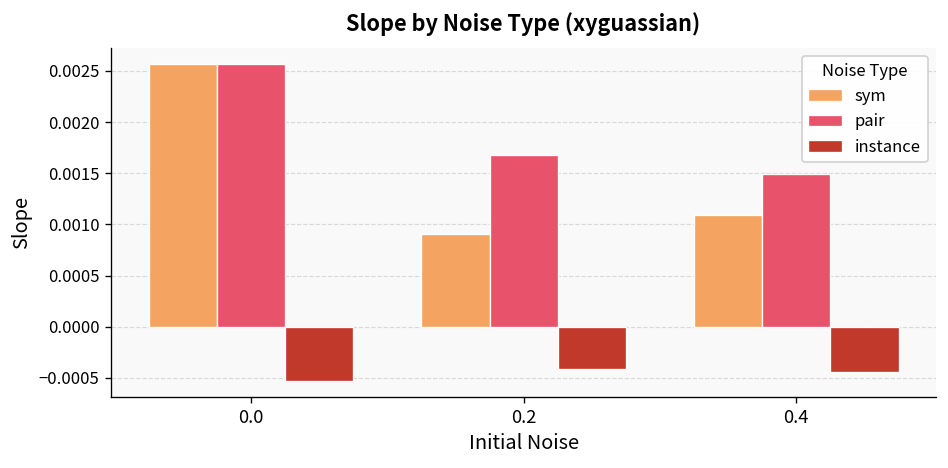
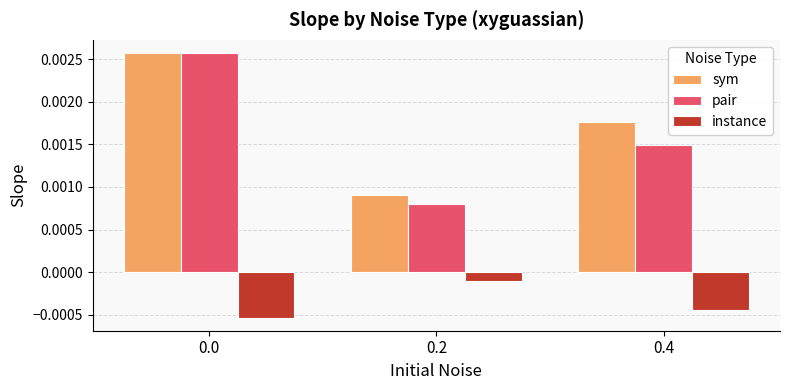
pair, 0.2: 0.0017 -> 0.0008
instance, 0.2: -0.0004 -> -0.0001
sym, 0.4: 0.0011 -> 0.0018
